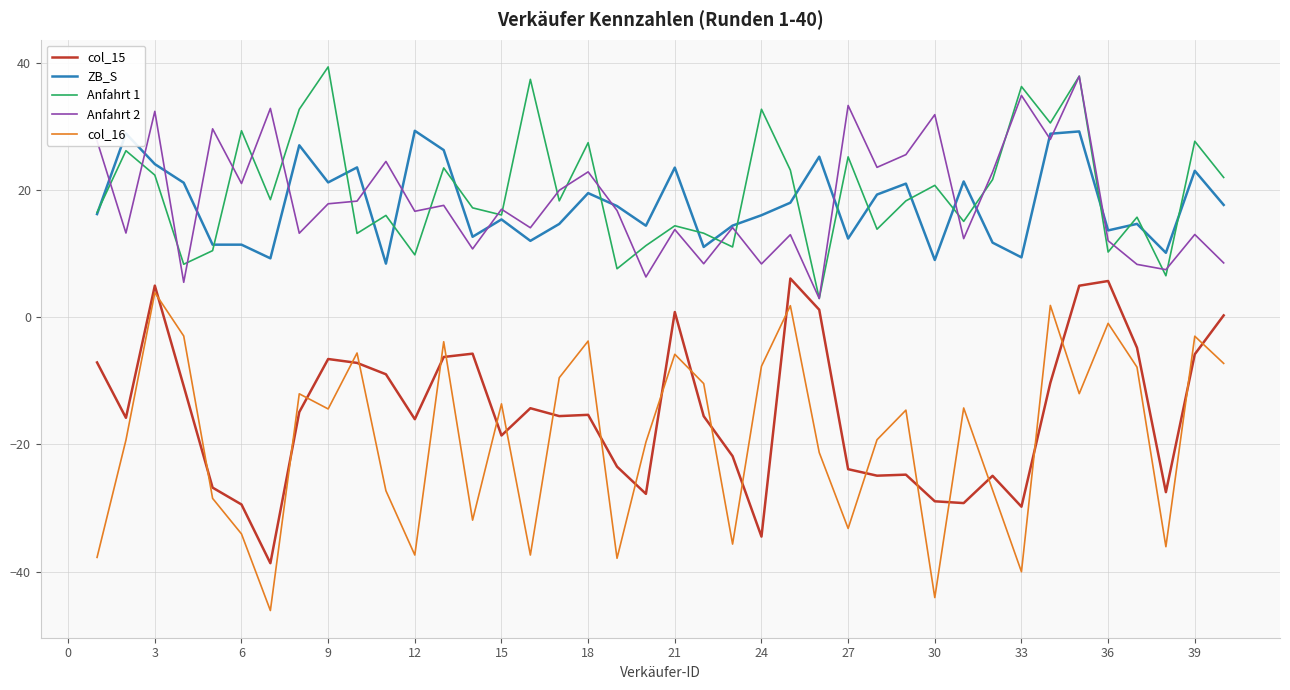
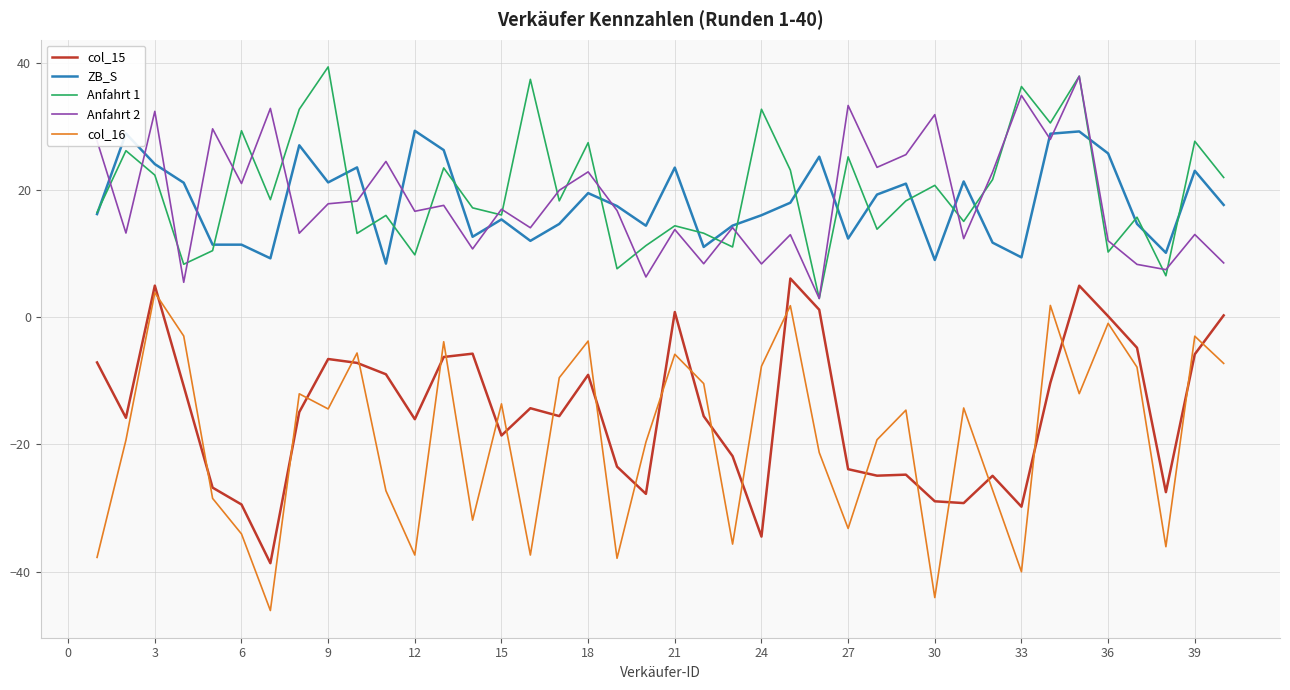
col_15, 18: -15 -> -9
col_15, 36: 6 -> 0
ZB_S, 36: 14 -> 26
